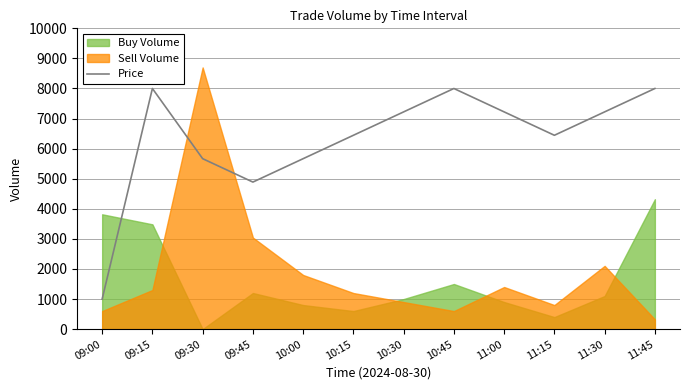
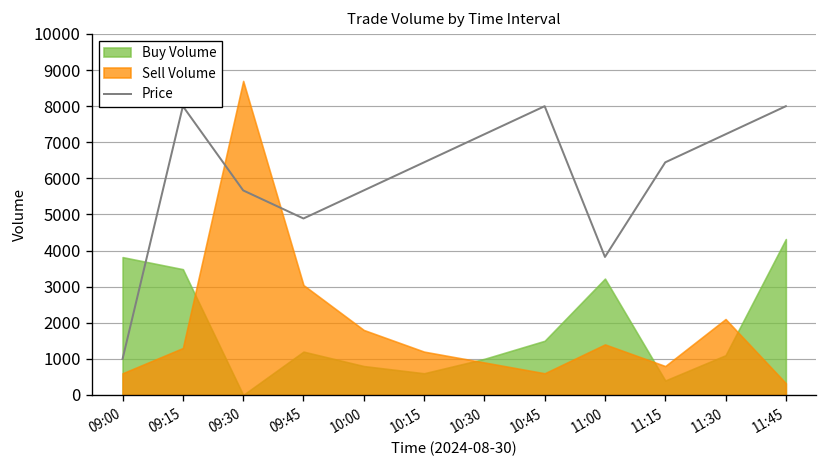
Price, 11:00: 7200 -> 3800
Buy Volume, 11:00: 900 -> 3200
